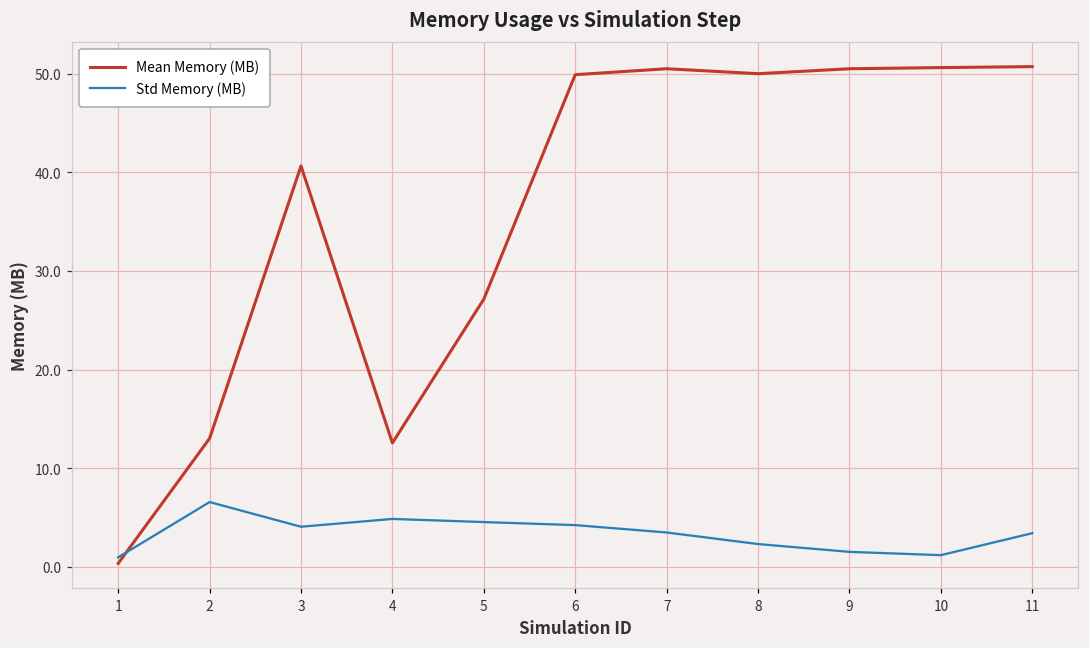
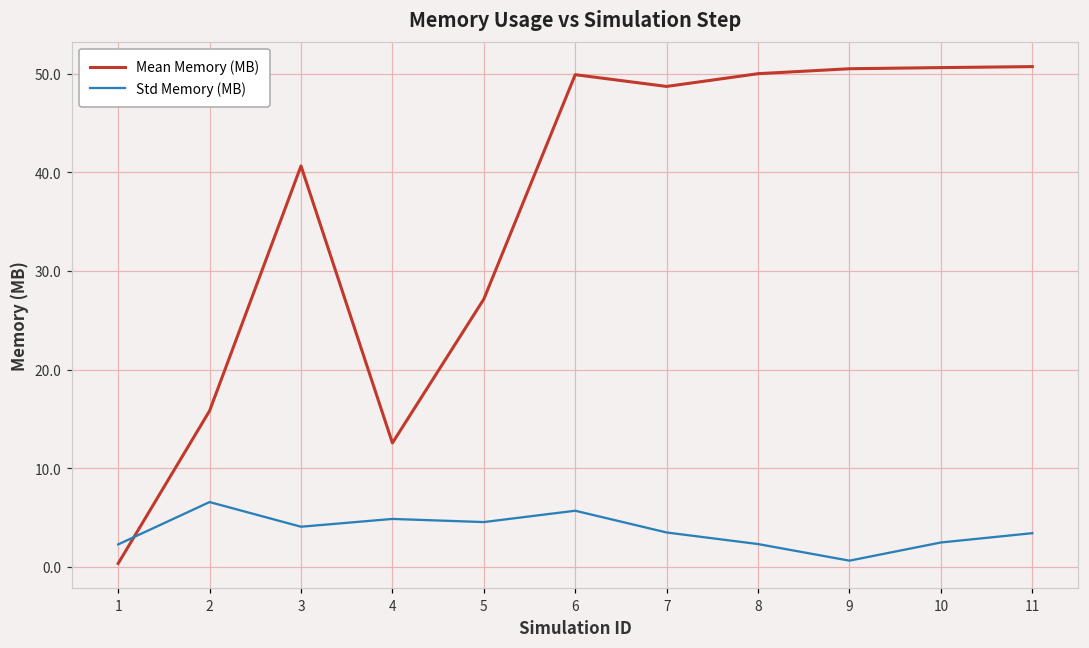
Std Memory (MB), 1: 1 -> 2
Mean Memory (MB), 2: 13 -> 16
Std Memory (MB), 6: 4 -> 6
Mean Memory (MB), 7: 51 -> 49
Std Memory (MB), 9: 2 -> 1
Std Memory (MB), 10: 1 -> 2
